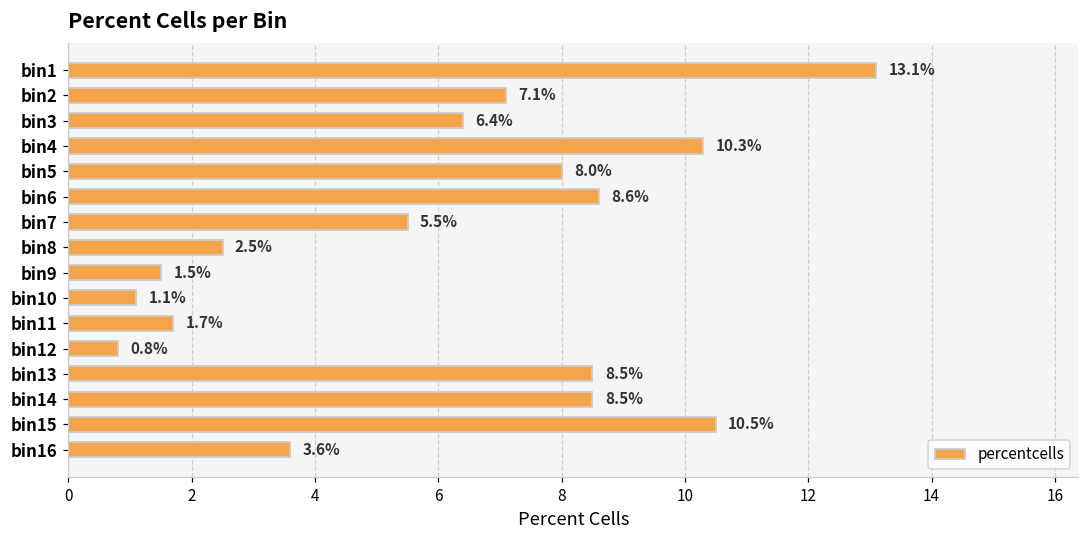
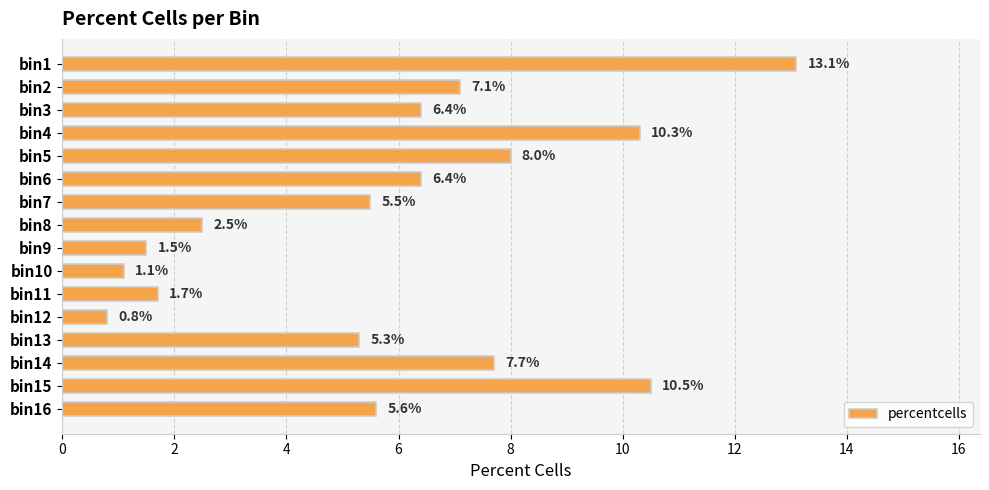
bin6: 8.6% -> 6.4%
bin13: 8.5% -> 5.3%
bin14: 8.5% -> 7.7%
bin16: 3.6% -> 5.6%
